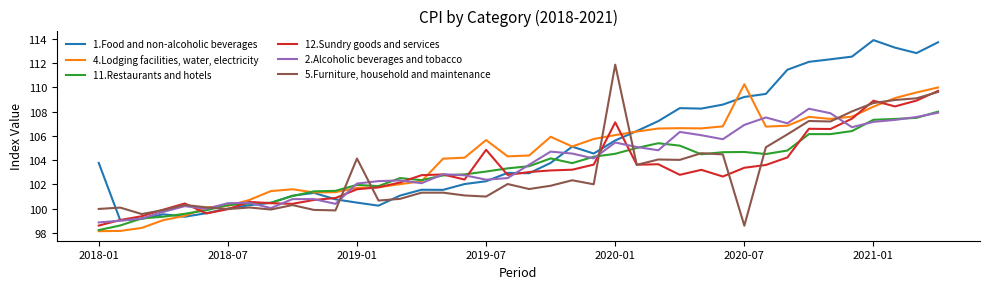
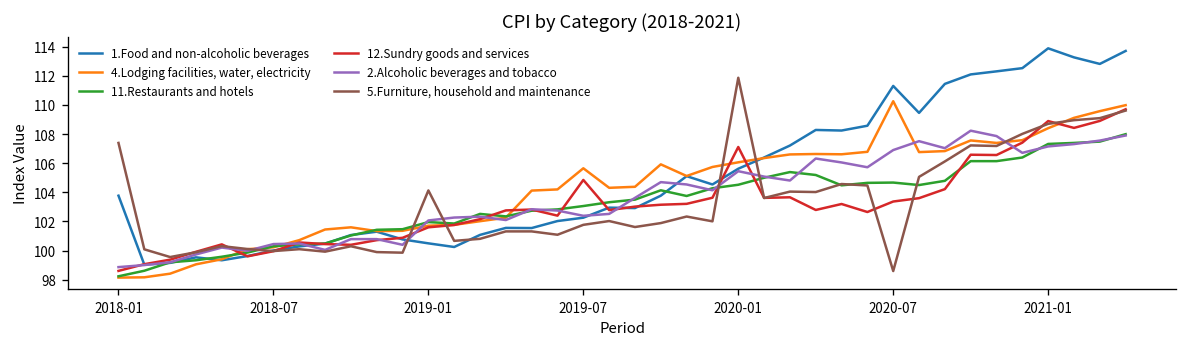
5.Furniture, household and maintenance, 2018-01: 100.0 -> 107.4
5.Furniture, household and maintenance, 2019-07: 101.0 -> 101.8
1.Food and non-alcoholic beverages, 2020-07: 109.2 -> 111.3
